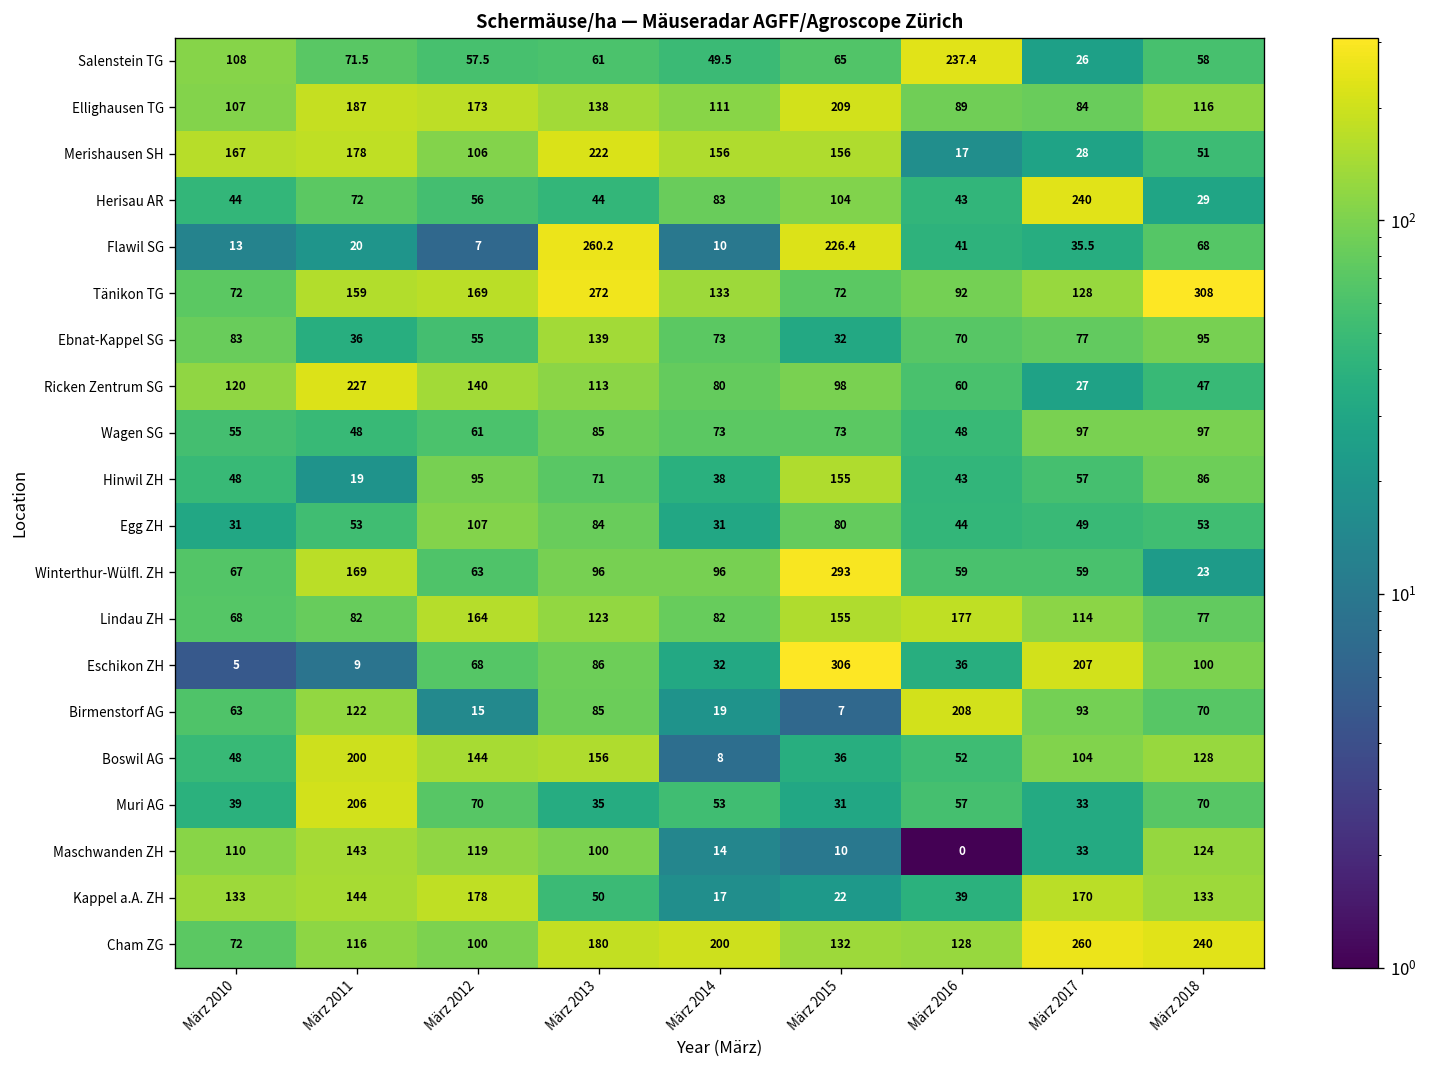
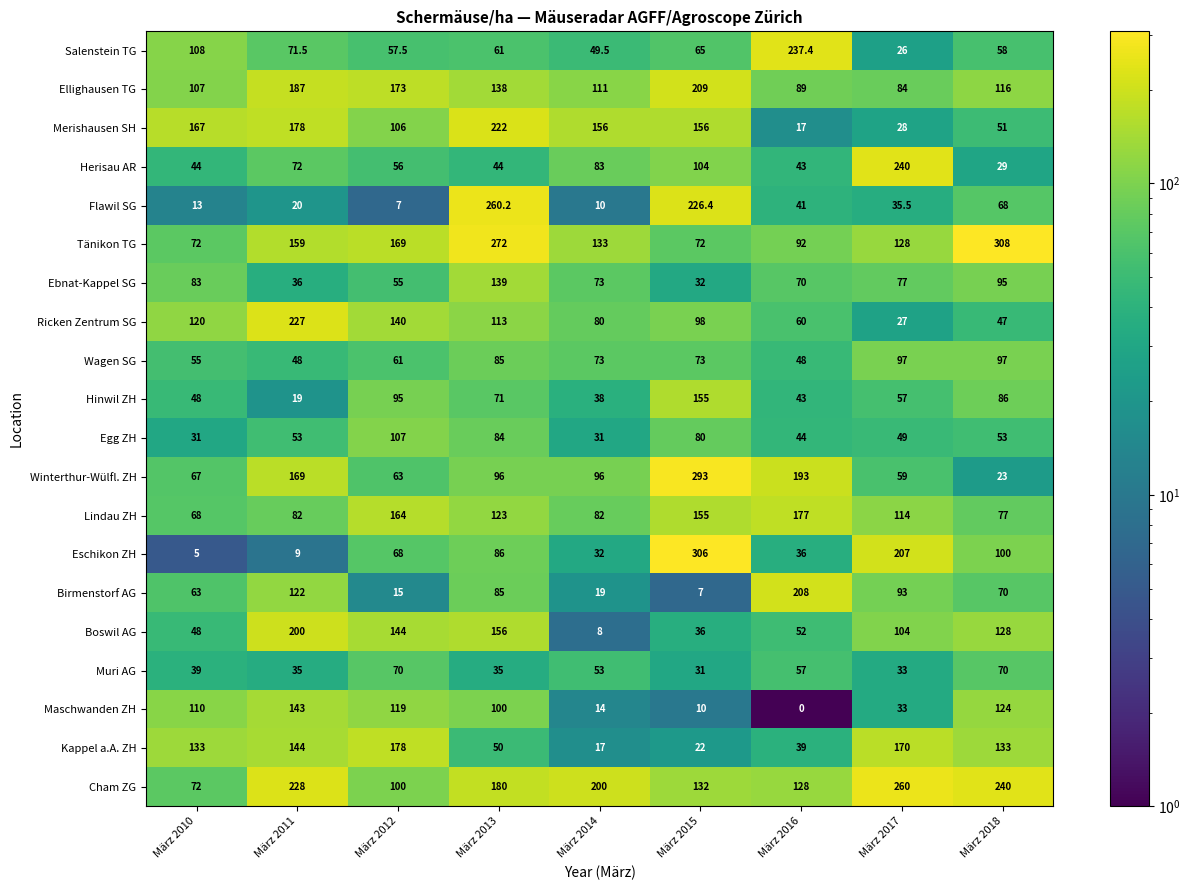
Winterthur-Wülfl. ZH, März 2016: 59 -> 193
Muri AG, März 2011: 206 -> 35
Cham ZG, März 2011: 116 -> 228
